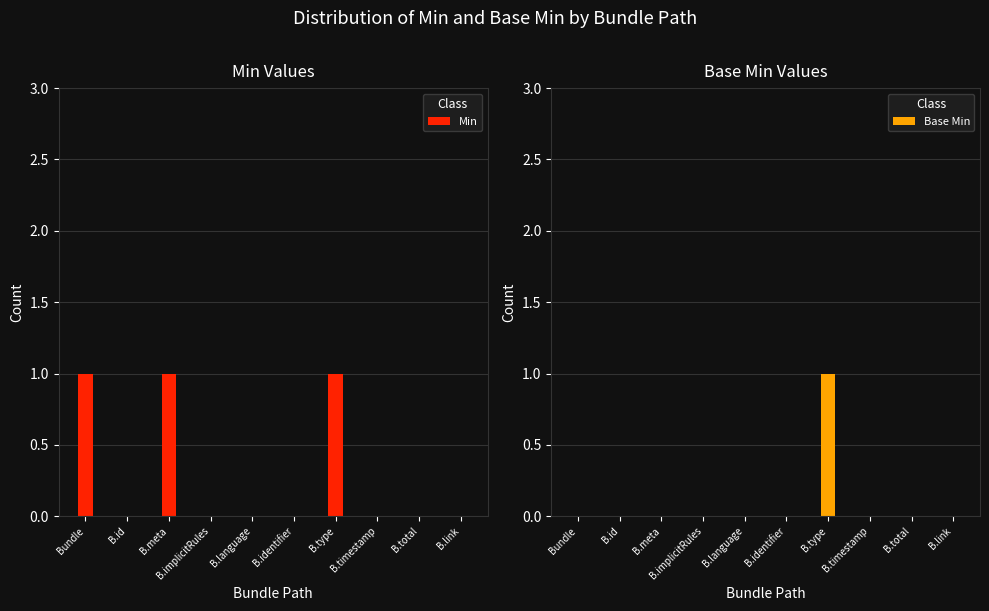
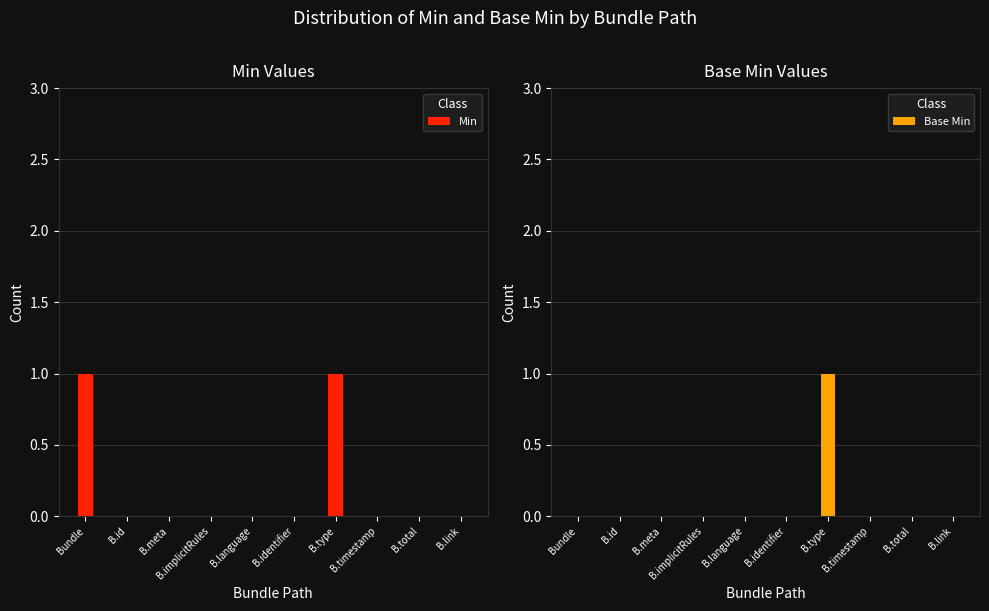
Min Values, B.meta: 1 -> 0
